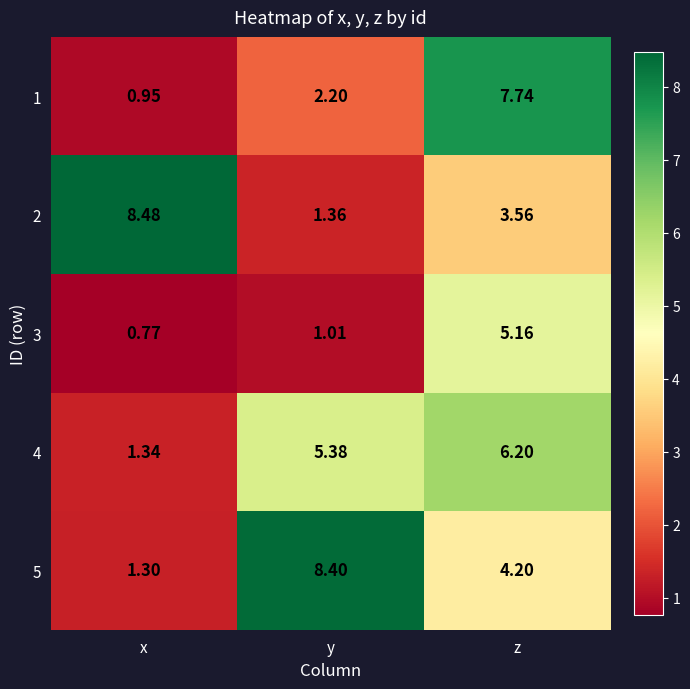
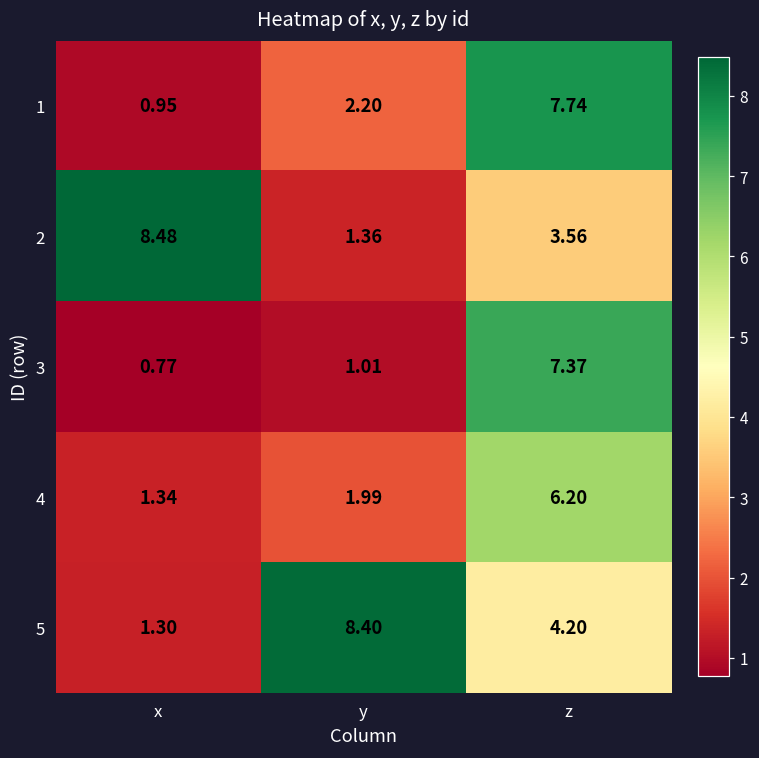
3, z: 5.16 -> 7.37
4, y: 5.38 -> 1.99
